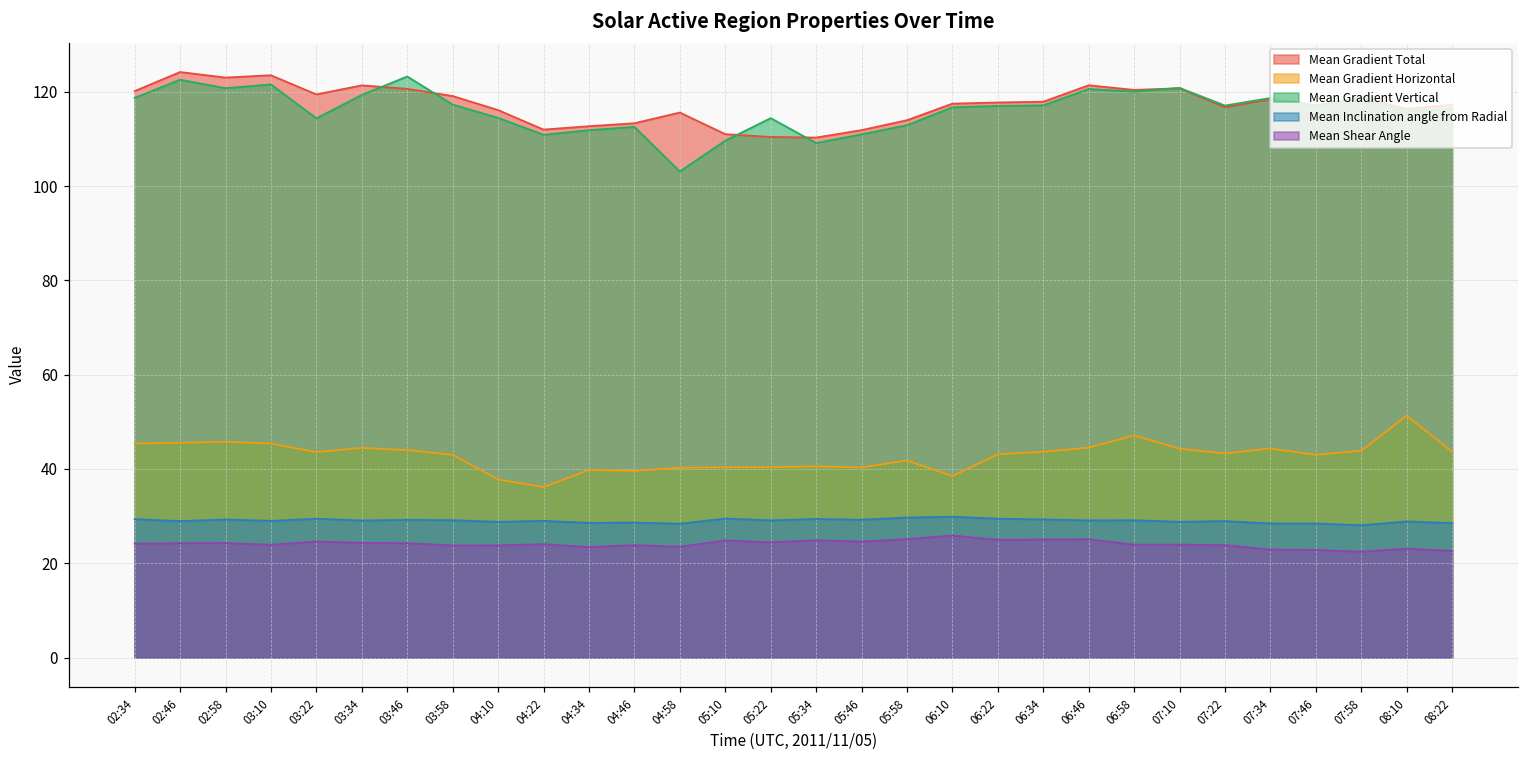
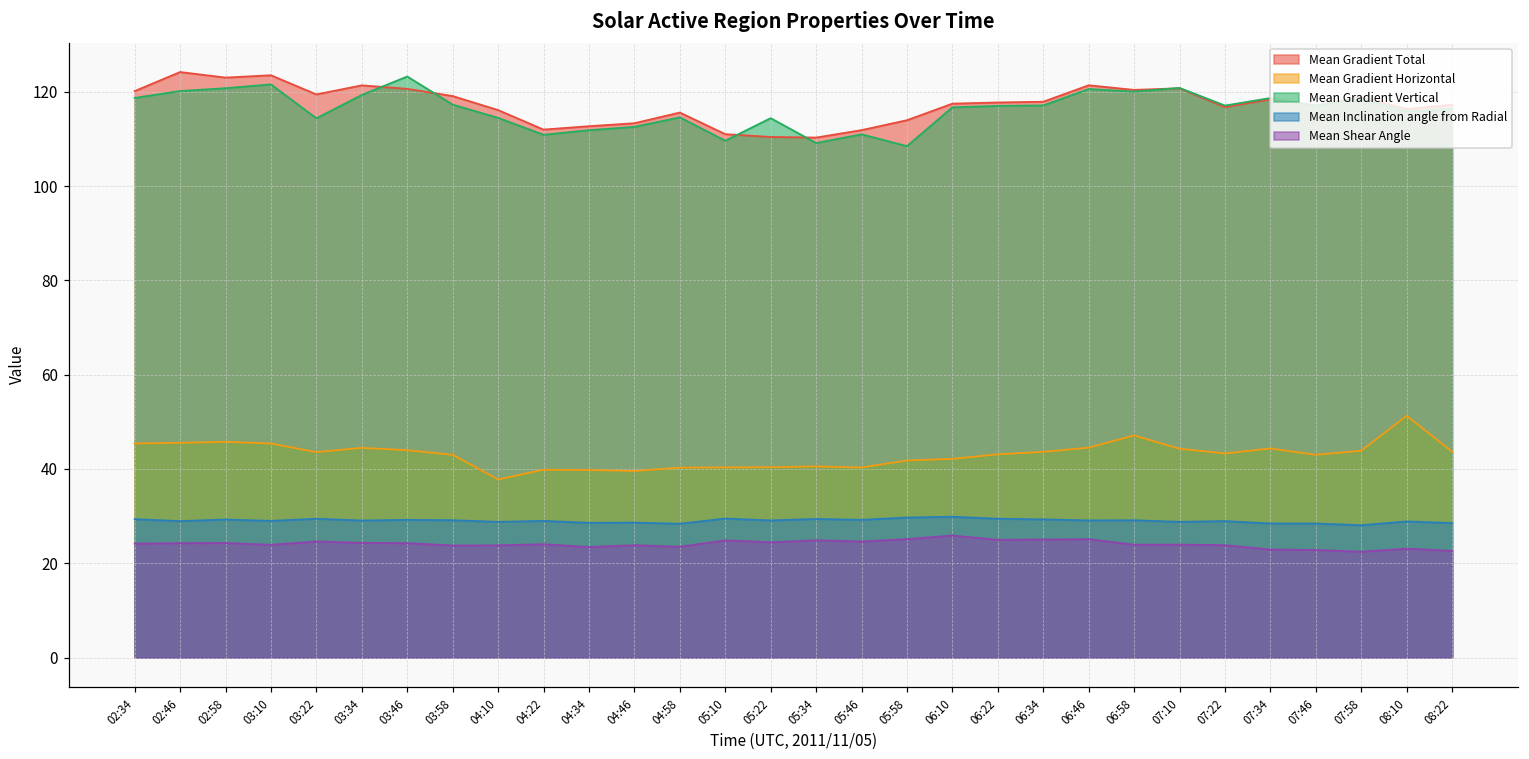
Mean Gradient Vertical, 02:46: 123 -> 120
Mean Gradient Horizontal, 04:22: 36 -> 40
Mean Gradient Vertical, 04:58: 103 -> 115
Mean Gradient Vertical, 05:58: 113 -> 108
Mean Gradient Horizontal, 06:10: 38 -> 42
